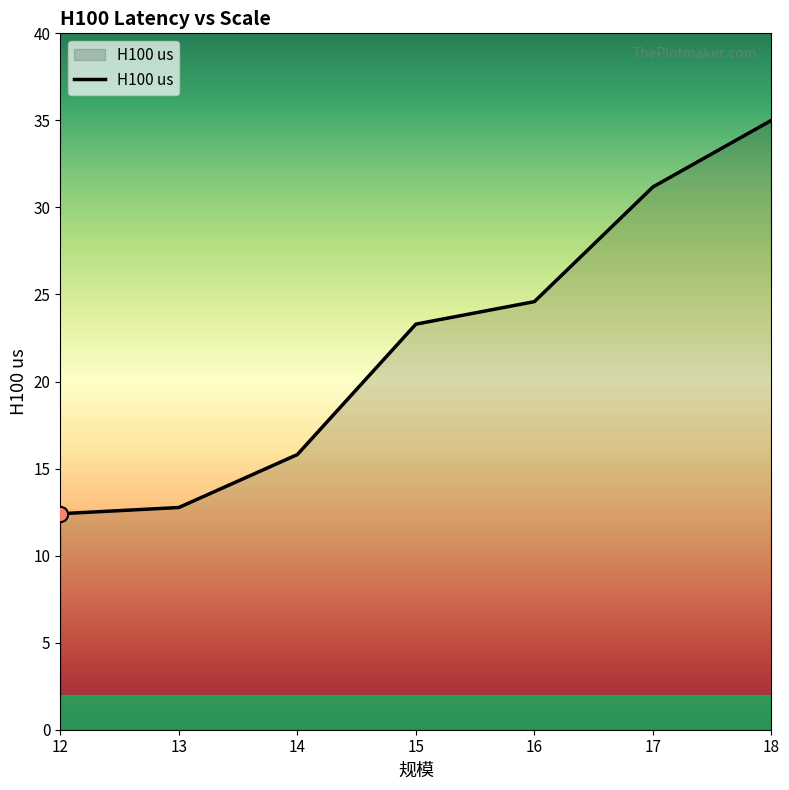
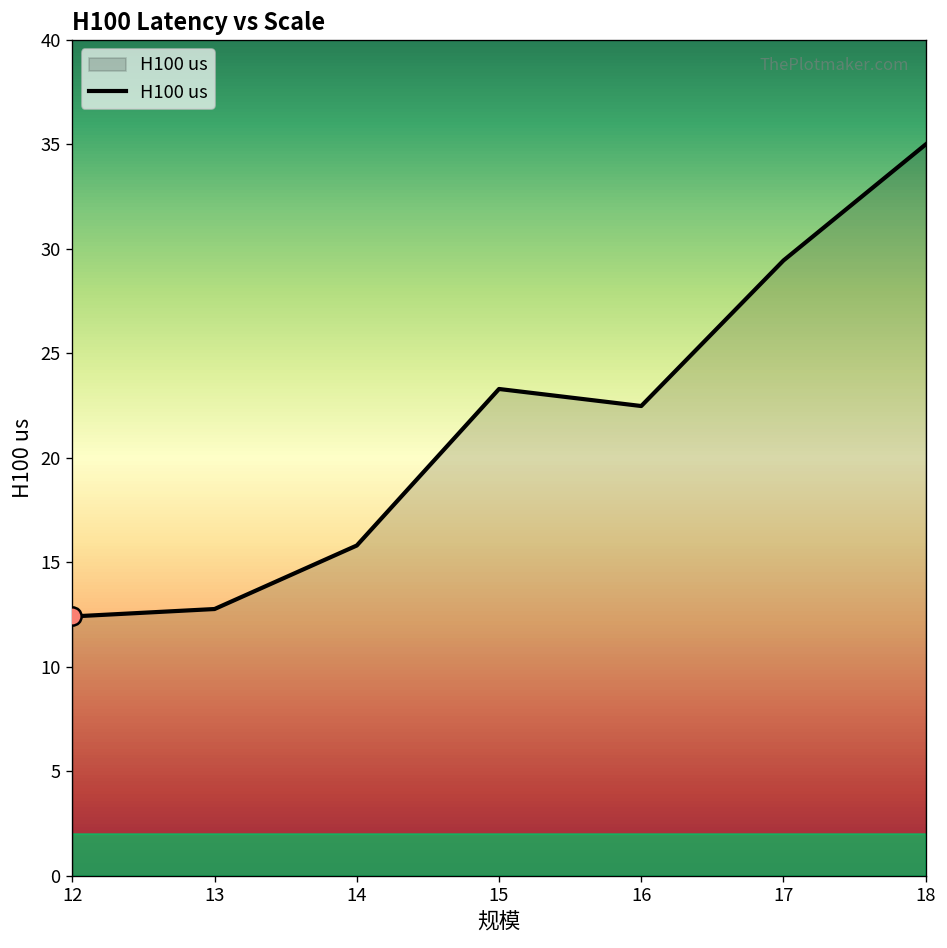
H100 us, 16: 24.6 -> 22.5
H100 us, 17: 31.2 -> 29.4
